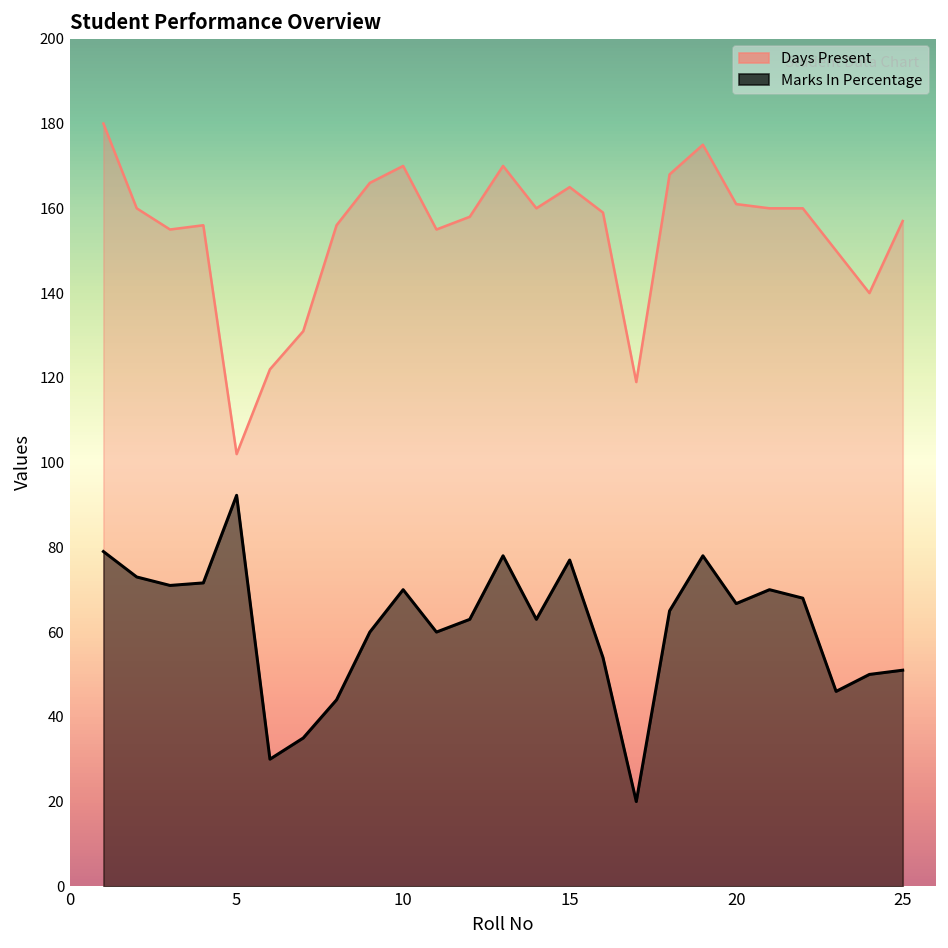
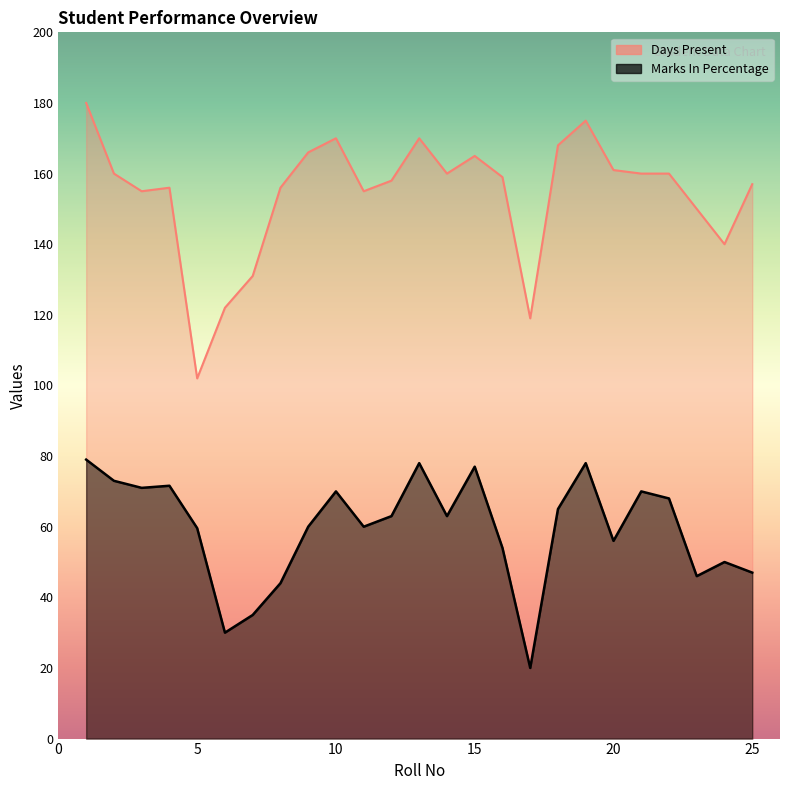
Marks In Percentage, 5: 92 -> 60
Marks In Percentage, 20: 67 -> 56
Marks In Percentage, 25: 51 -> 47
